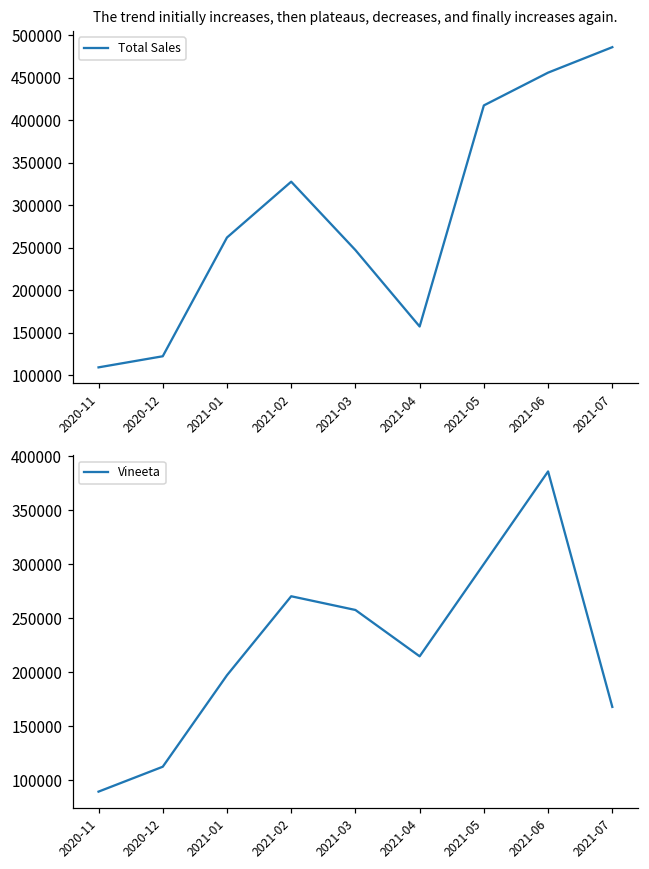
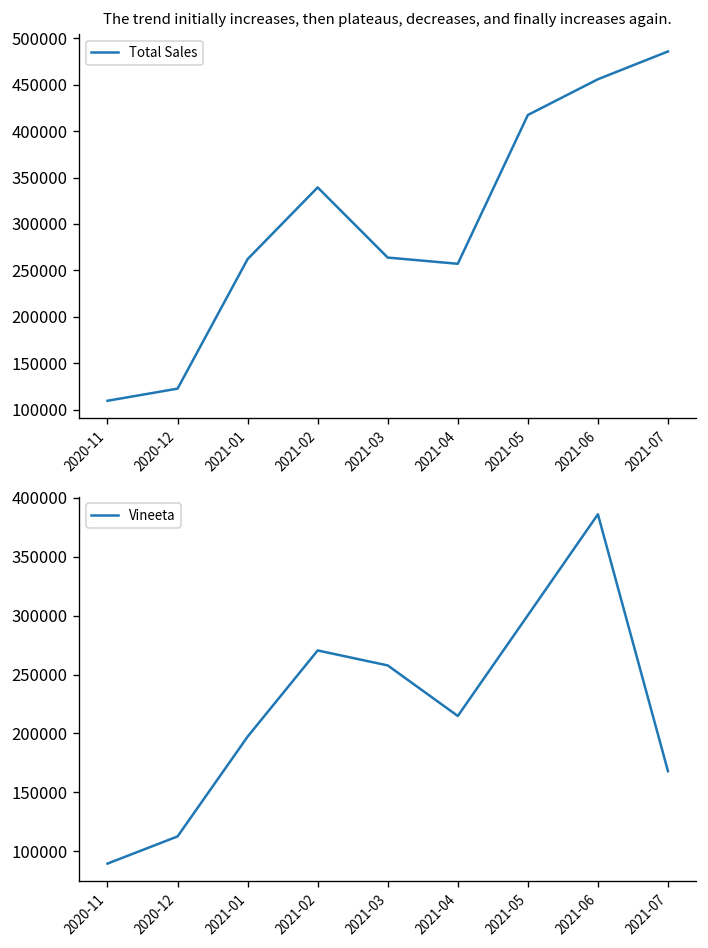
The trend initially increases, then plateaus, decreases, and finally increases again., 2021-02: 330000 -> 340000
The trend initially increases, then plateaus, decreases, and finally increases again., 2021-03: 250000 -> 260000
The trend initially increases, then plateaus, decreases, and finally increases again., 2021-04: 160000 -> 260000
